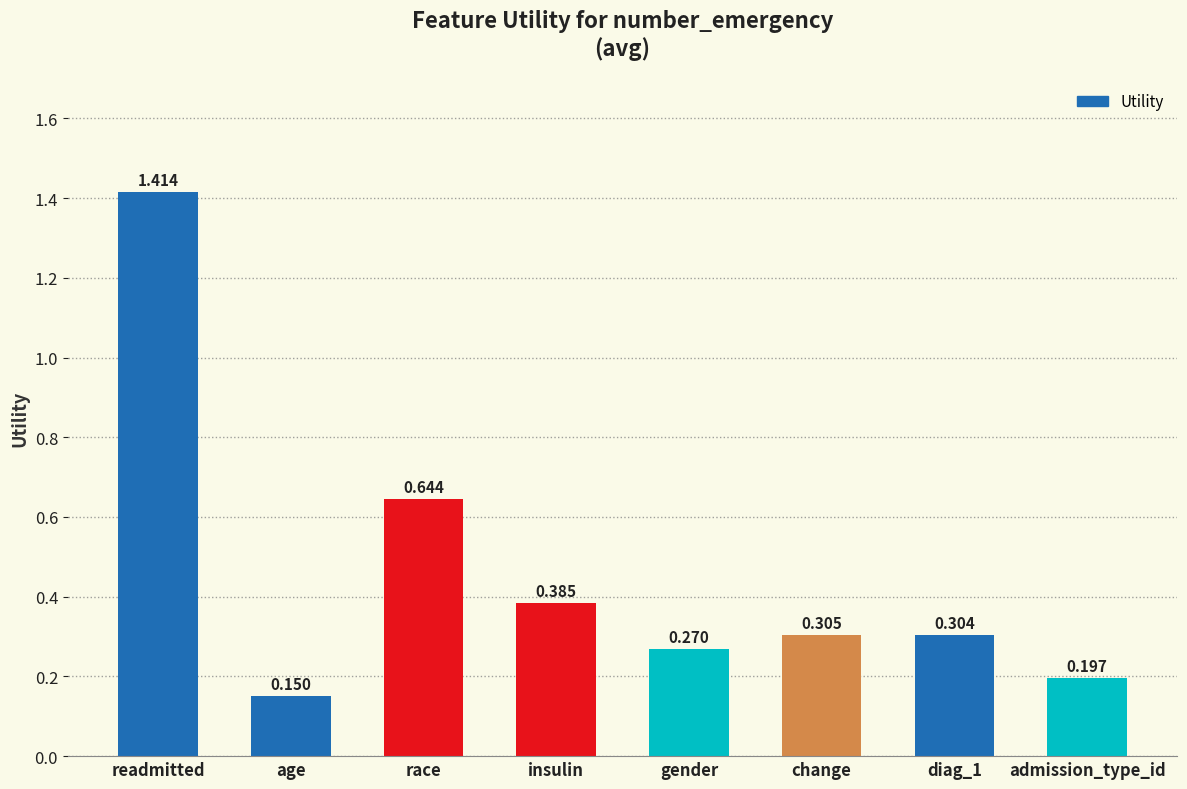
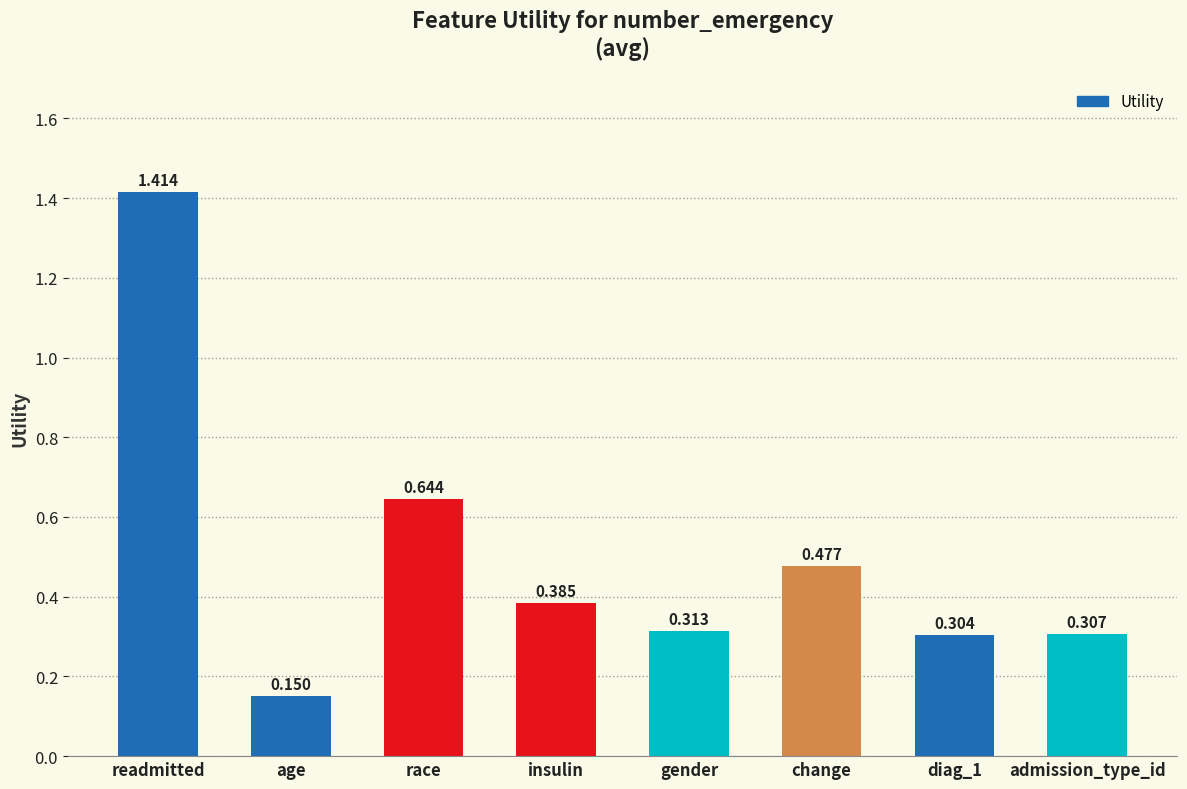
gender: 0.270 -> 0.313
change: 0.305 -> 0.477
admission_type_id: 0.197 -> 0.307
